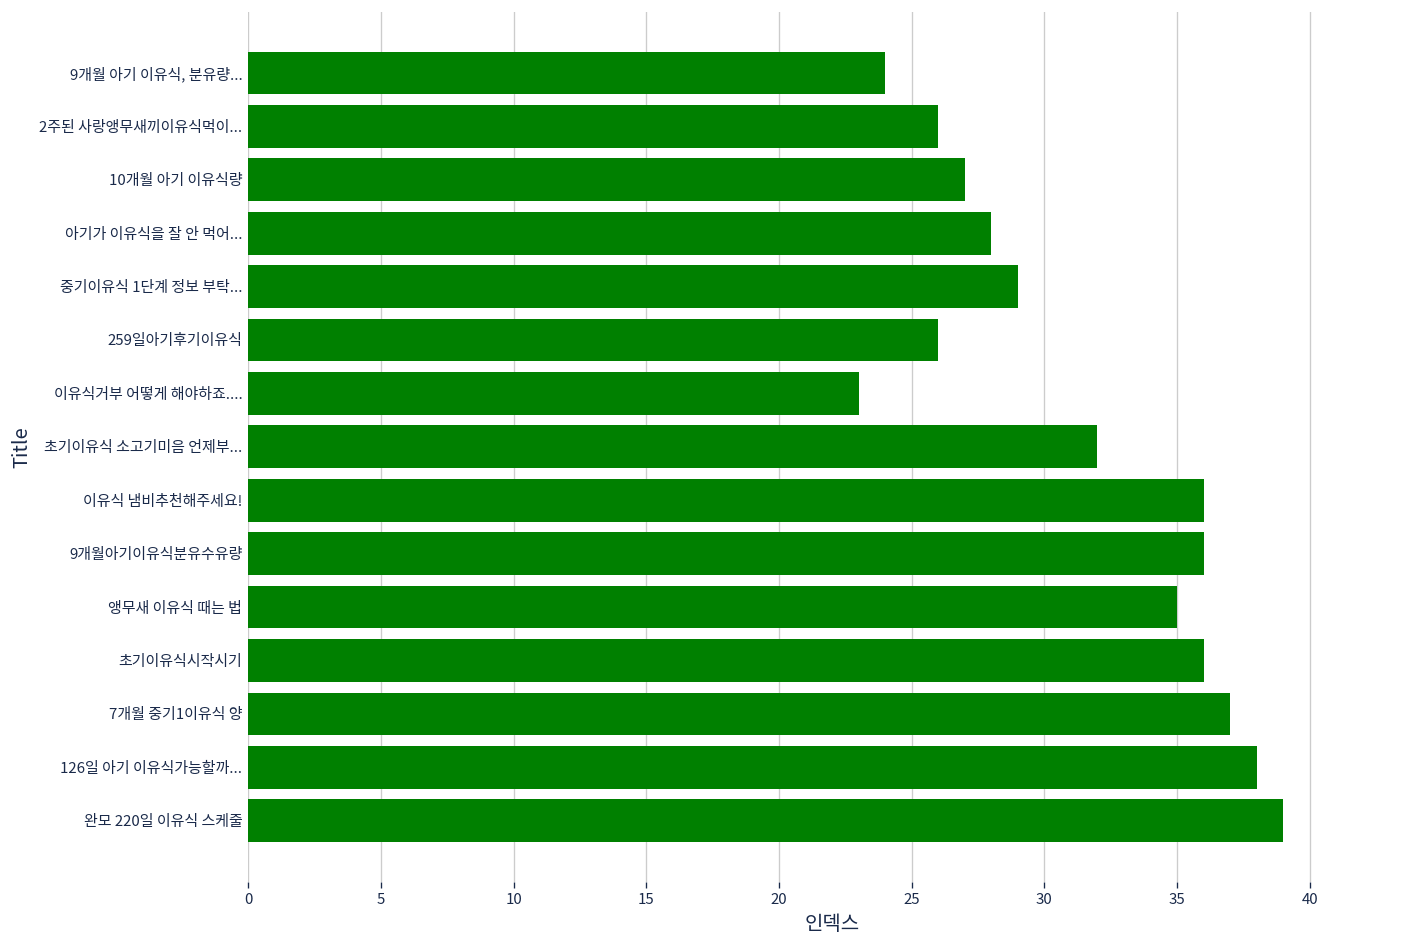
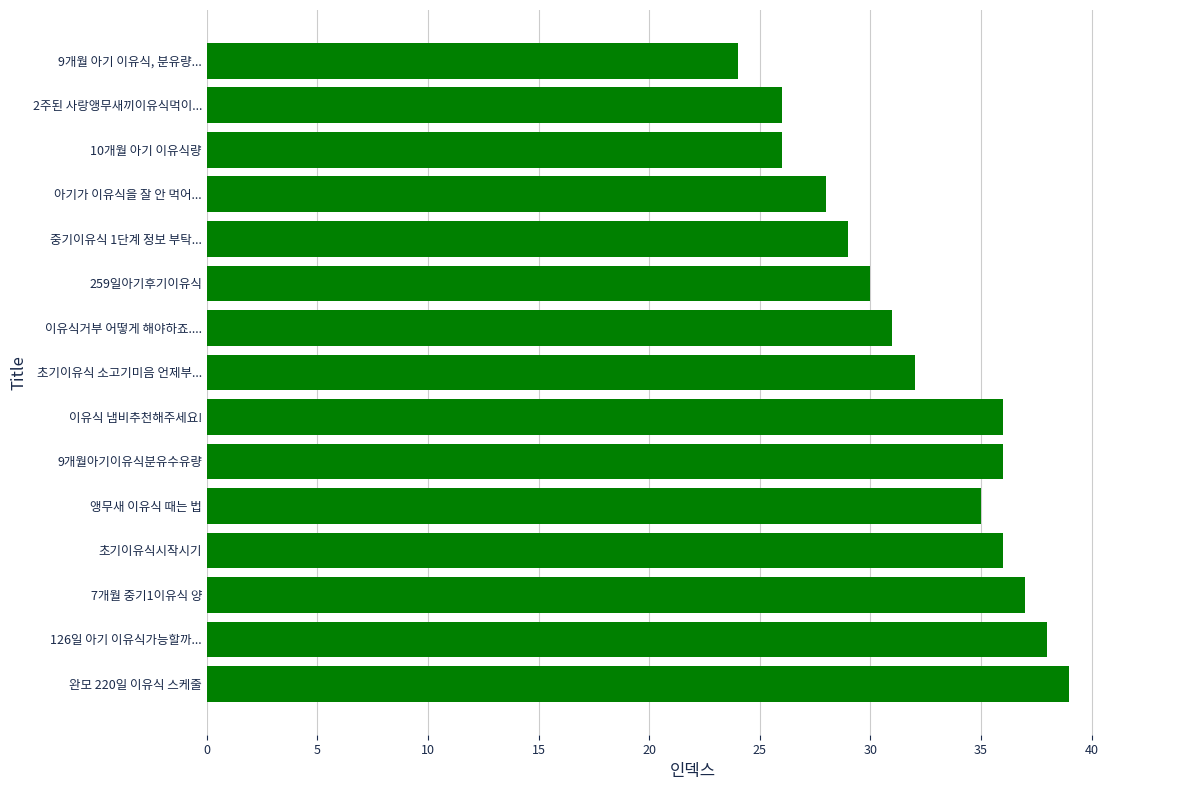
10개월 아기 이유식량: 27 -> 26
259일아기후기이유식: 26 -> 30
이유식거부 어떻게 해야하죠....: 23 -> 31
